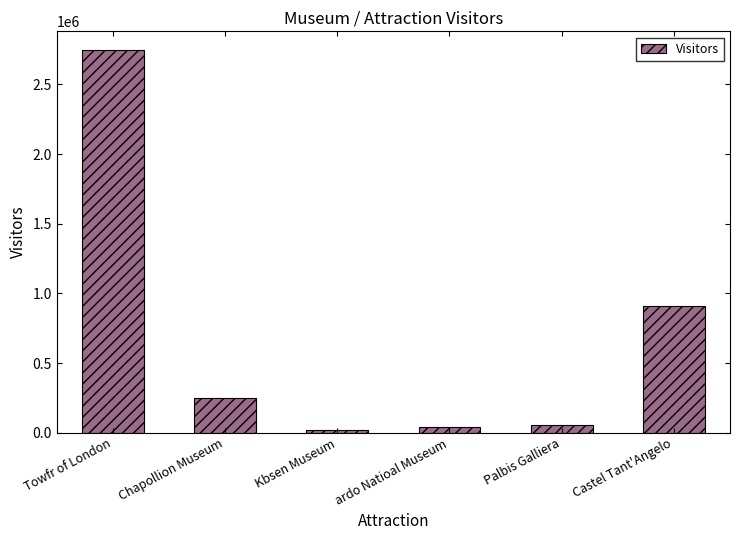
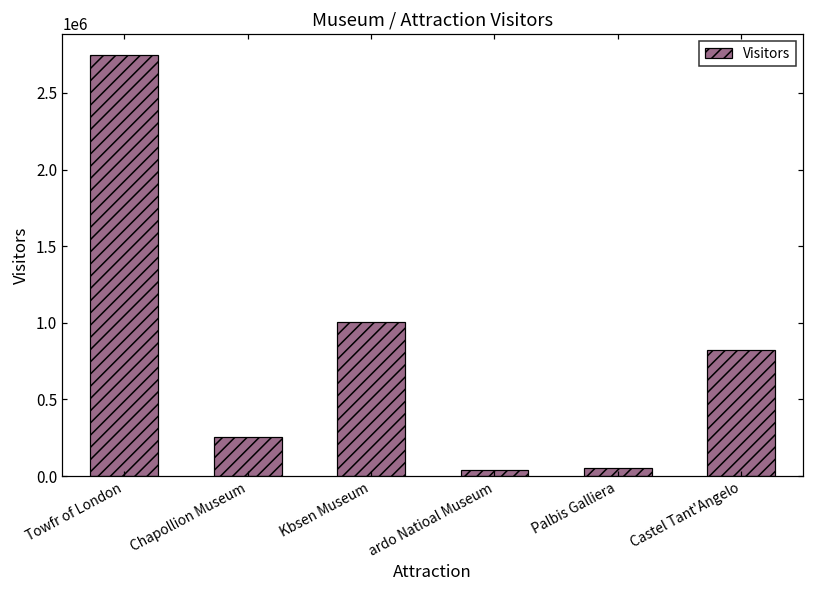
Kbsen Museum: 20000 -> 1010000
Castel Tant'Angelo: 910000 -> 820000
